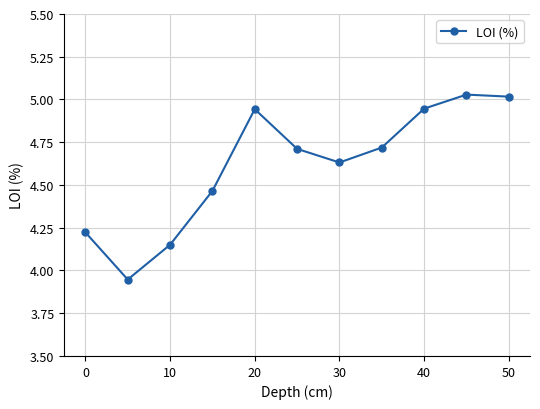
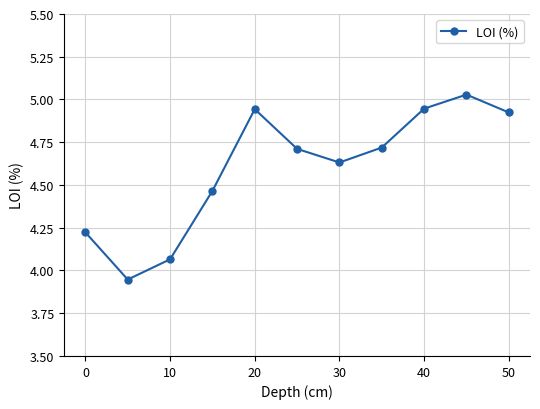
10: 4.15 -> 4.07
50: 5.02 -> 4.92
